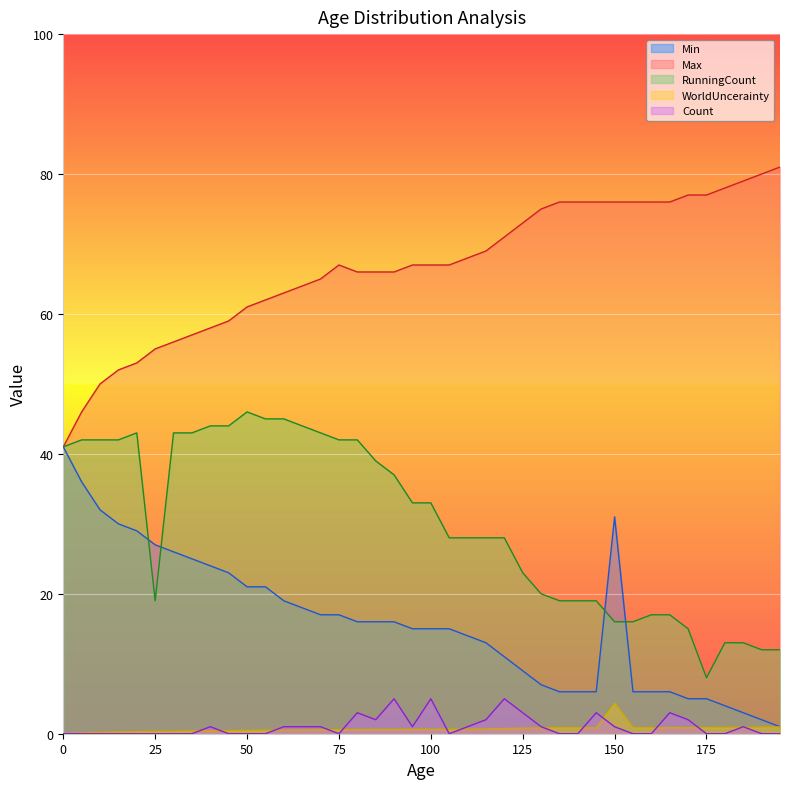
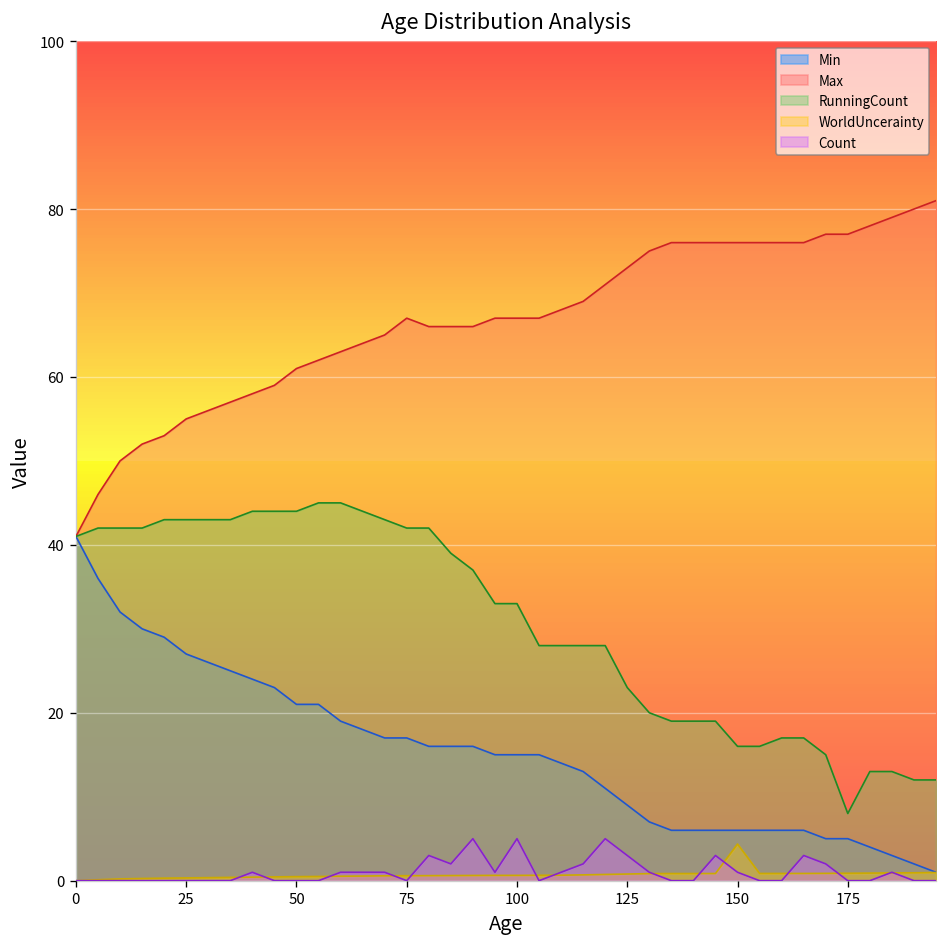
RunningCount, 25: 19 -> 43
RunningCount, 50: 46 -> 44
Min, 150: 31 -> 6
